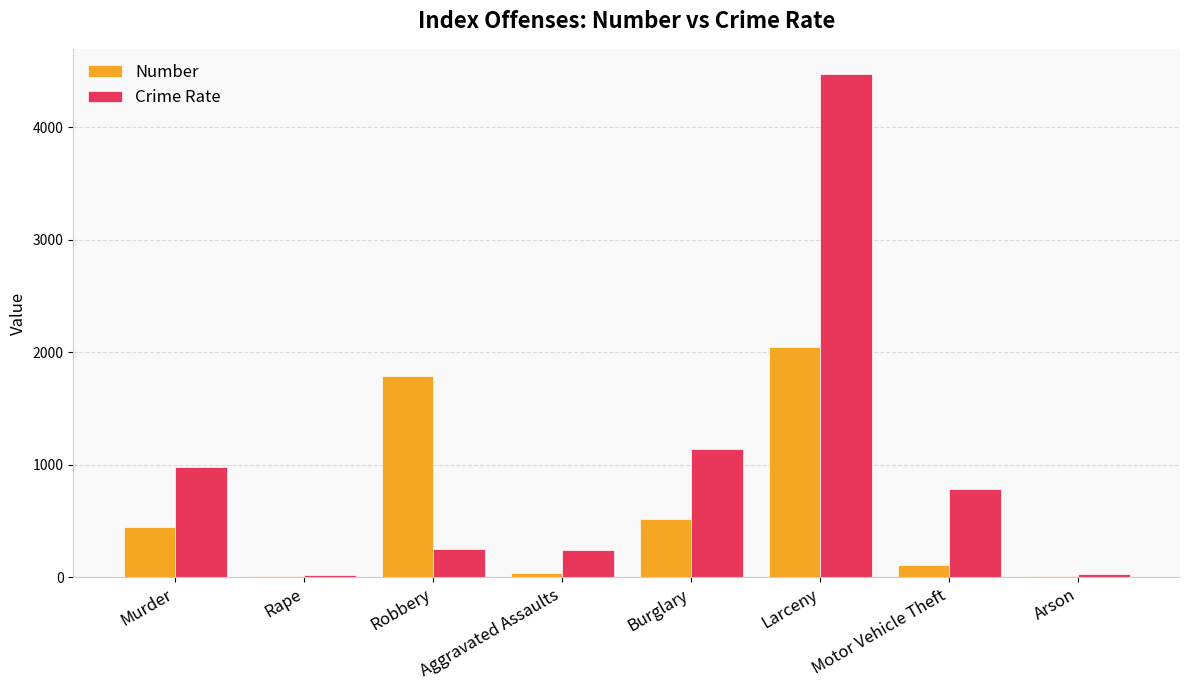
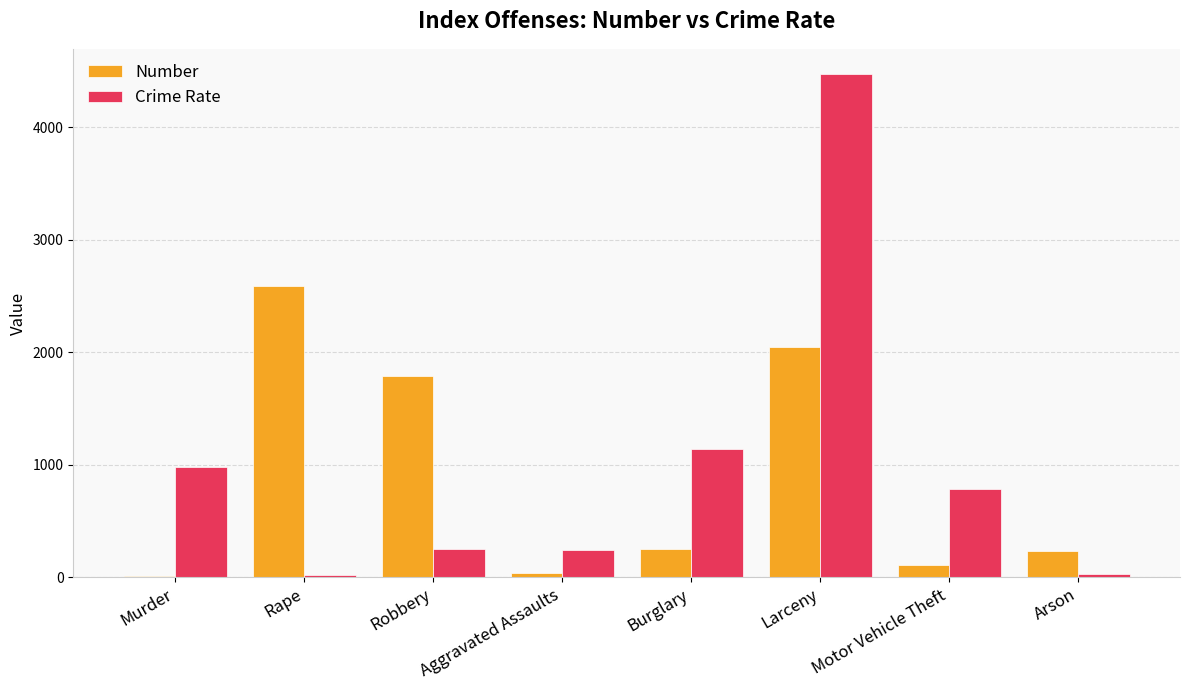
Number, Murder: 450 -> 10
Number, Rape: 10 -> 2590
Number, Burglary: 520 -> 250
Number, Arson: 10 -> 230
